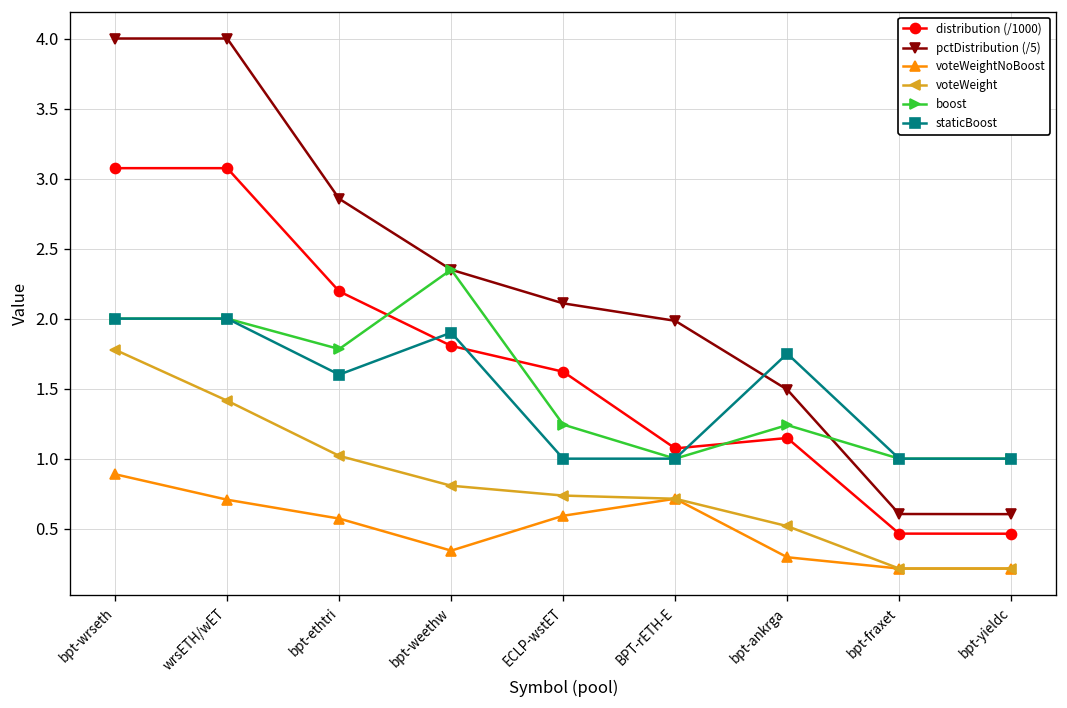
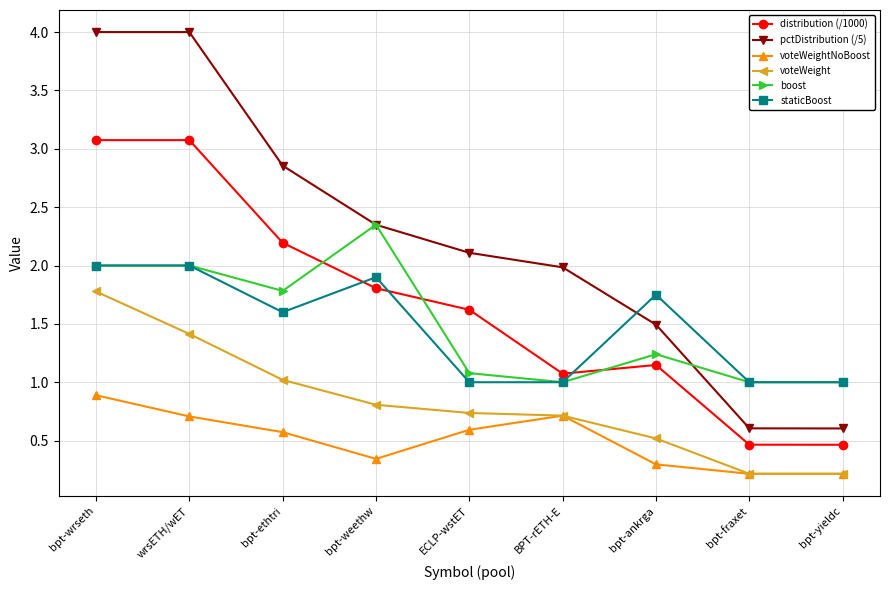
boost, ECLP-wstET: 1.24 -> 1.08
